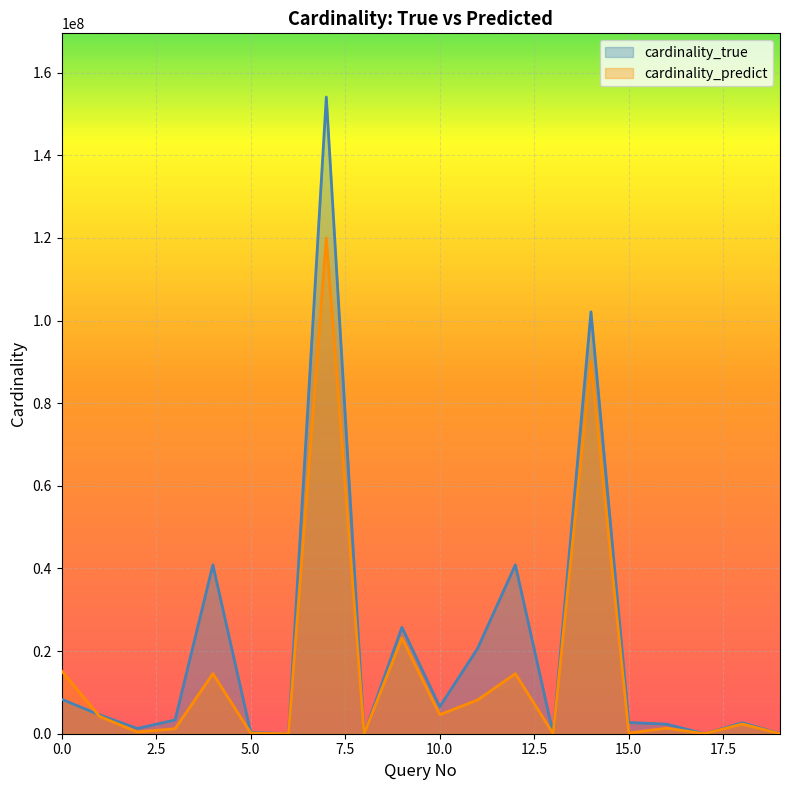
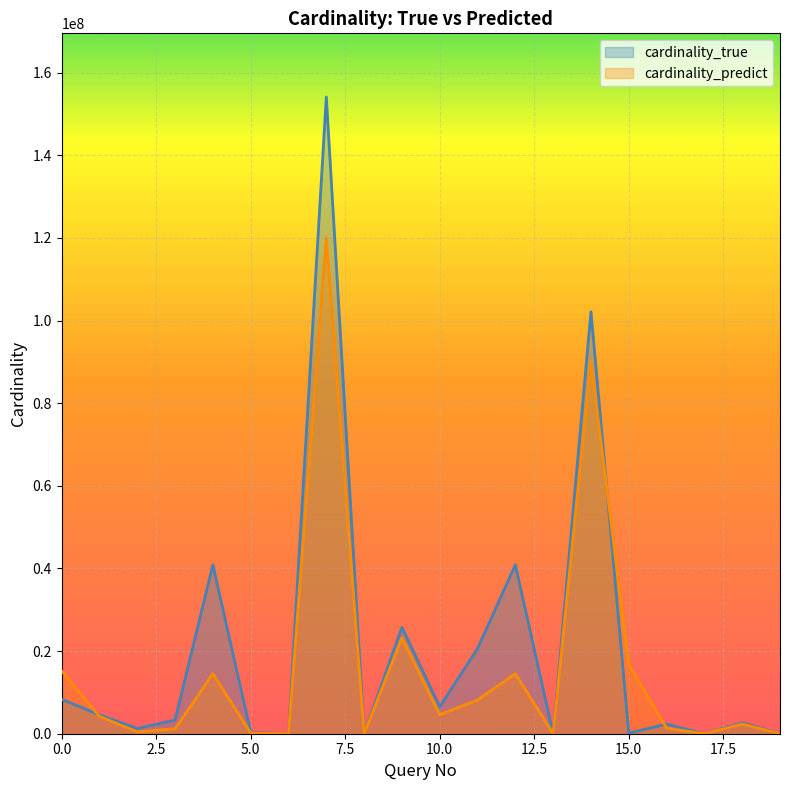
cardinality_true, 15.0: 3000000 -> 0
cardinality_predict, 15.0: 0 -> 17000000
